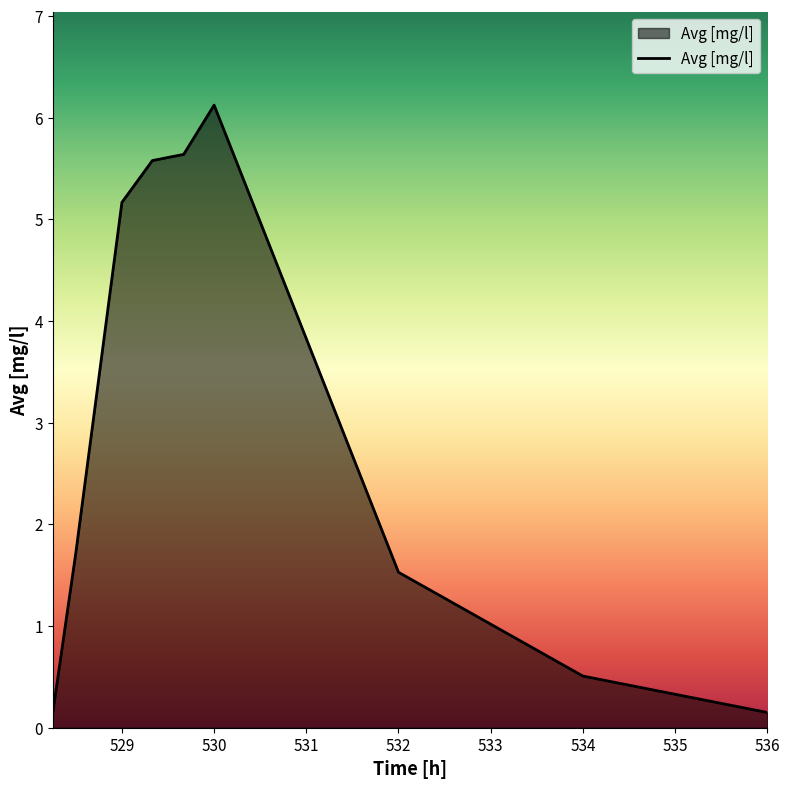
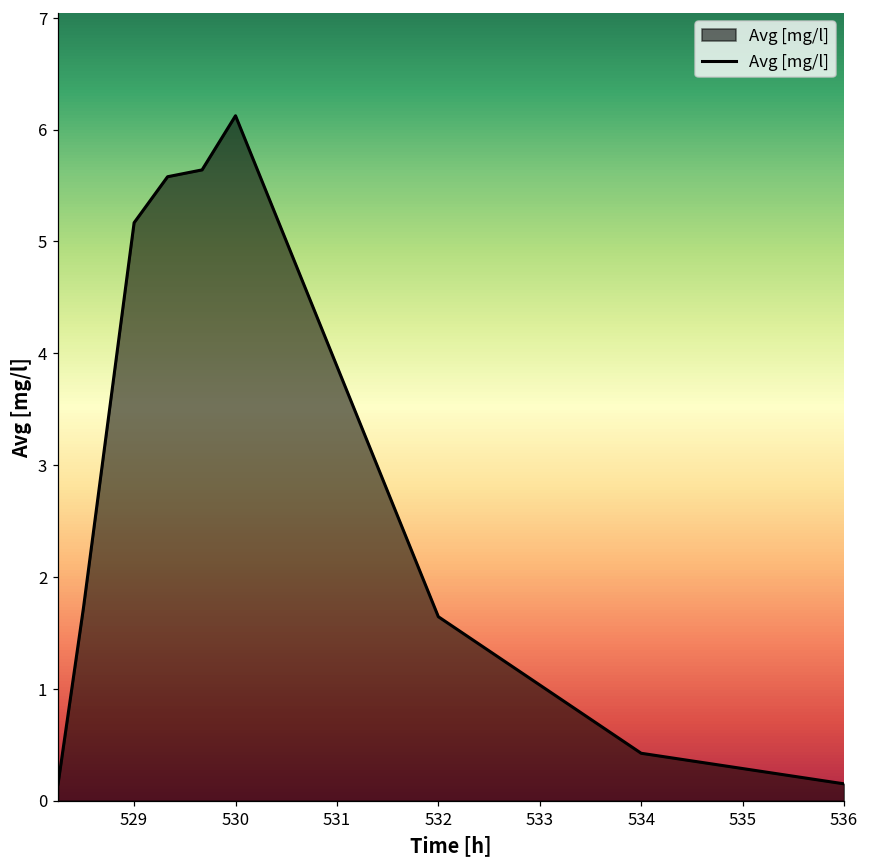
532: 1.53 -> 1.64
534: 0.51 -> 0.42
